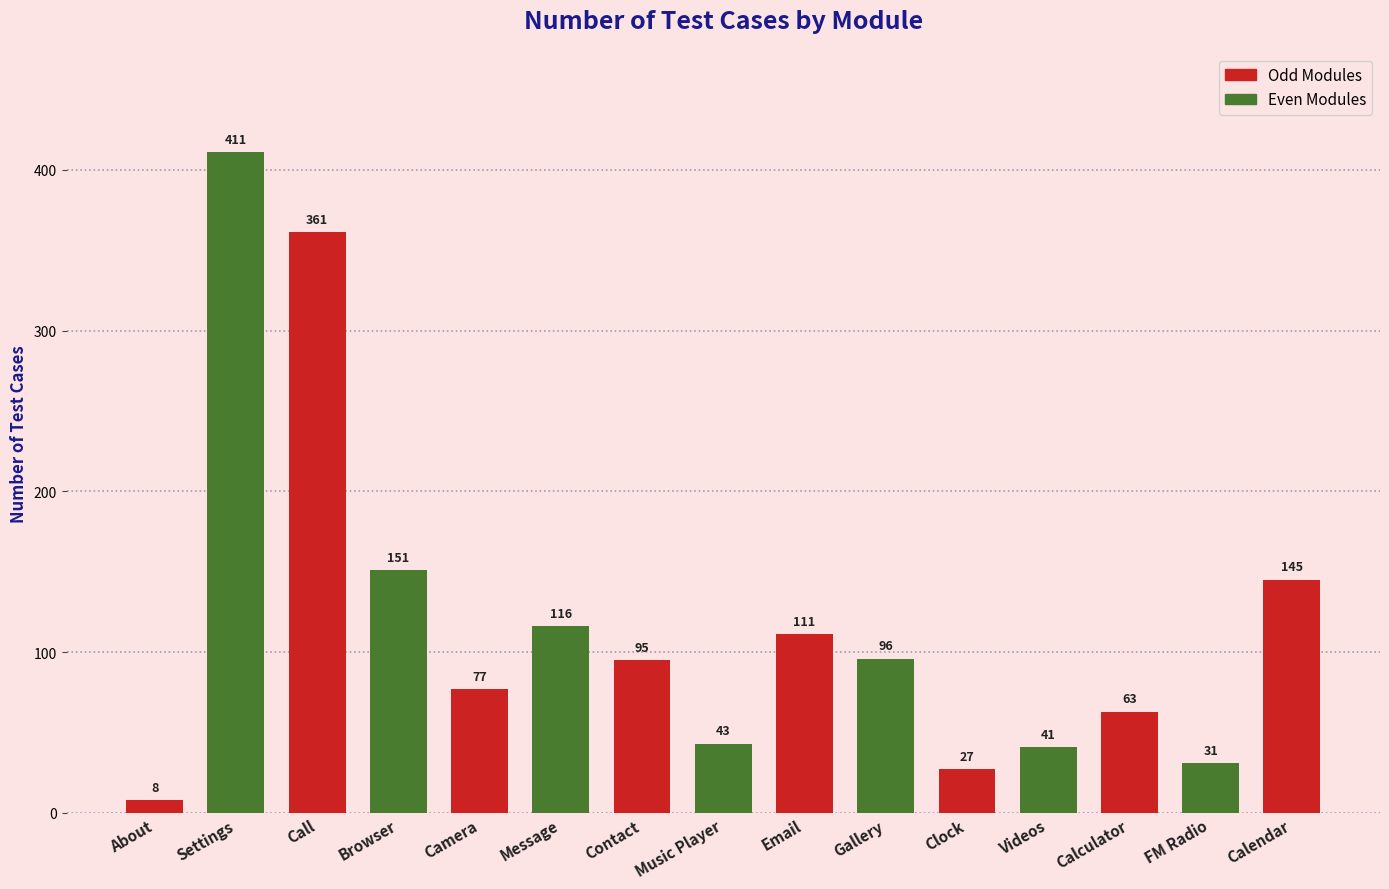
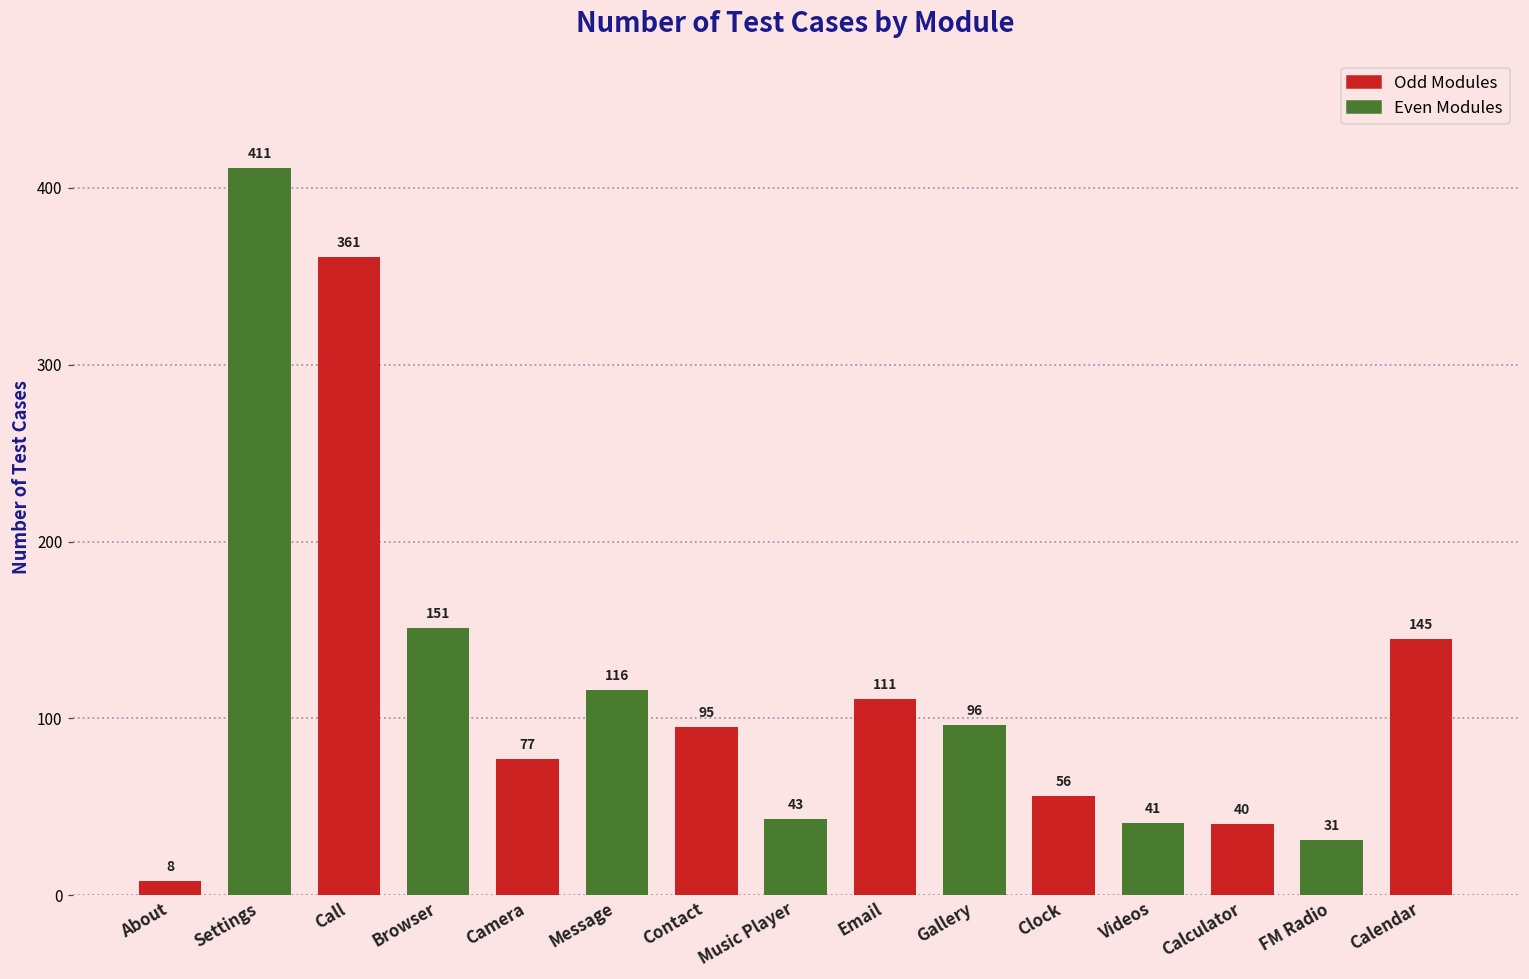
Clock: 27 -> 56
Calculator: 63 -> 40
